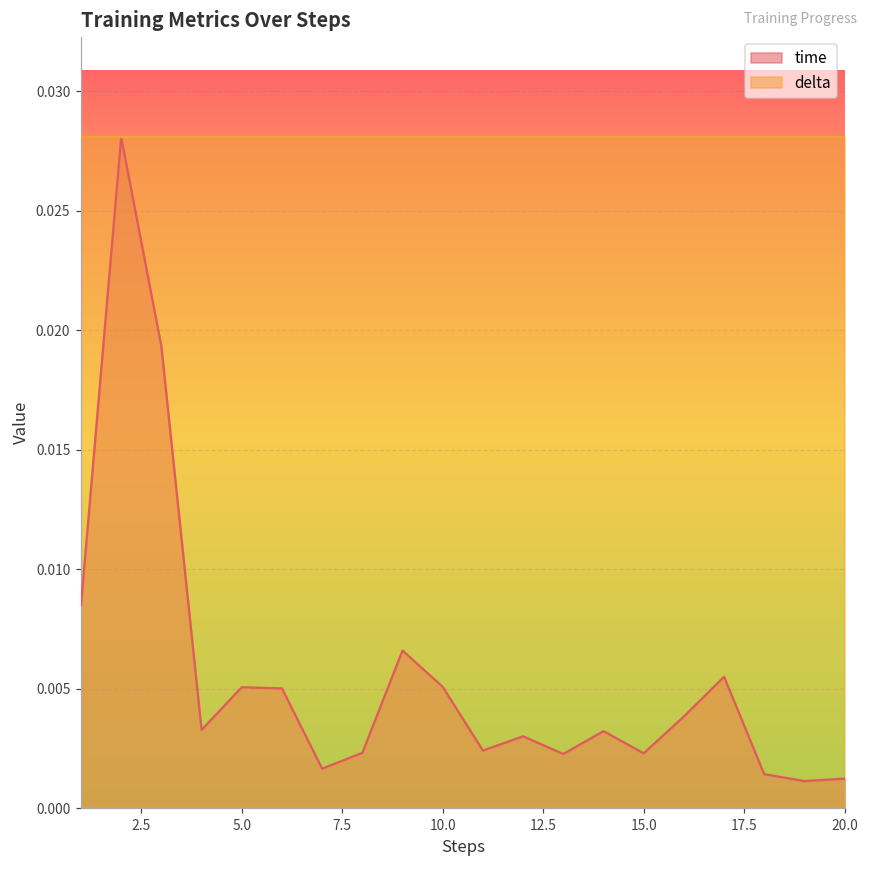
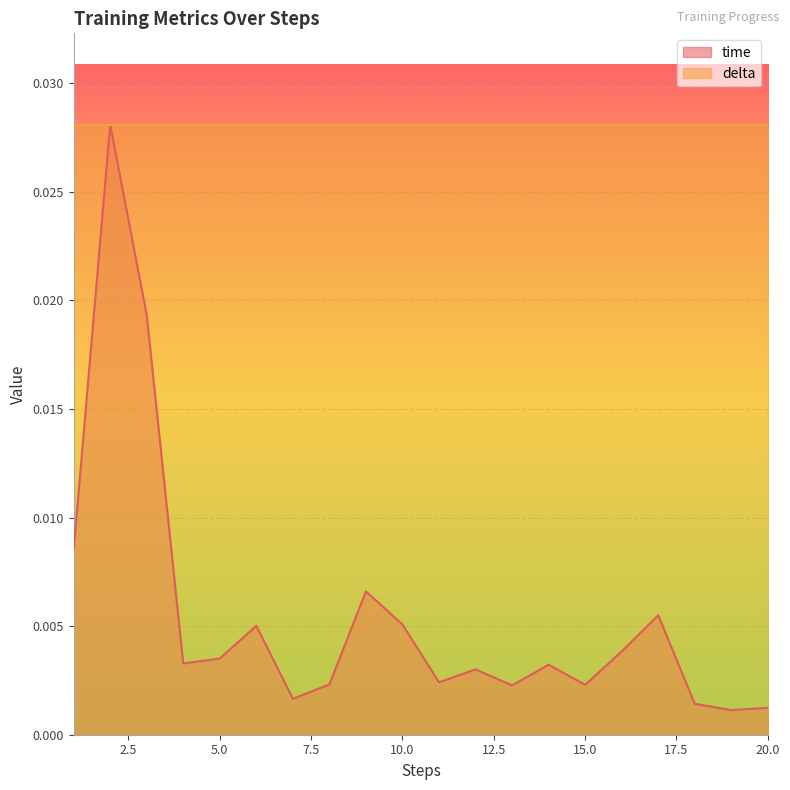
time, 5.0: 0.0051 -> 0.0035
